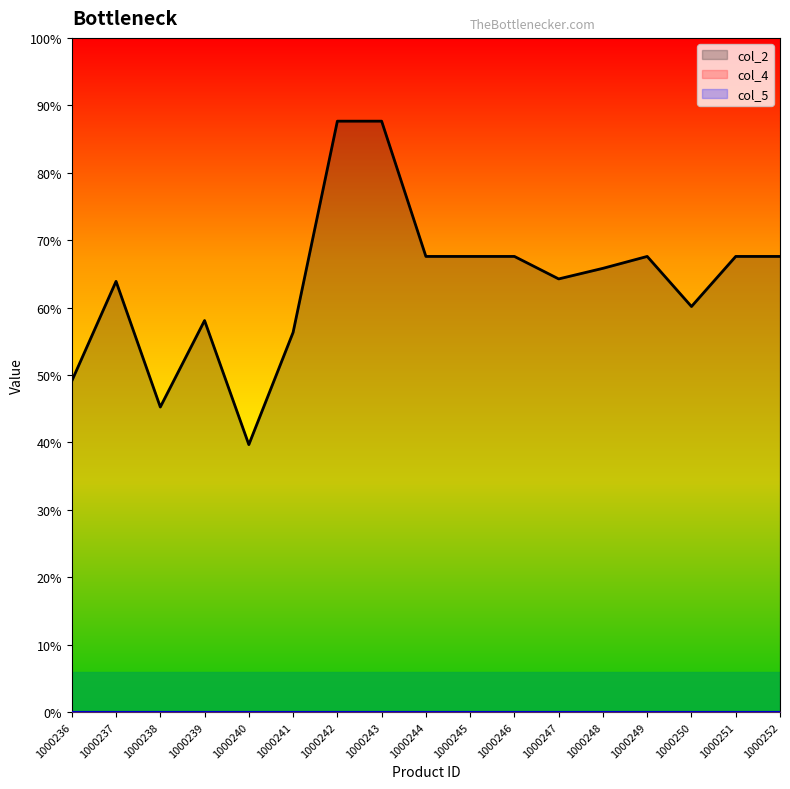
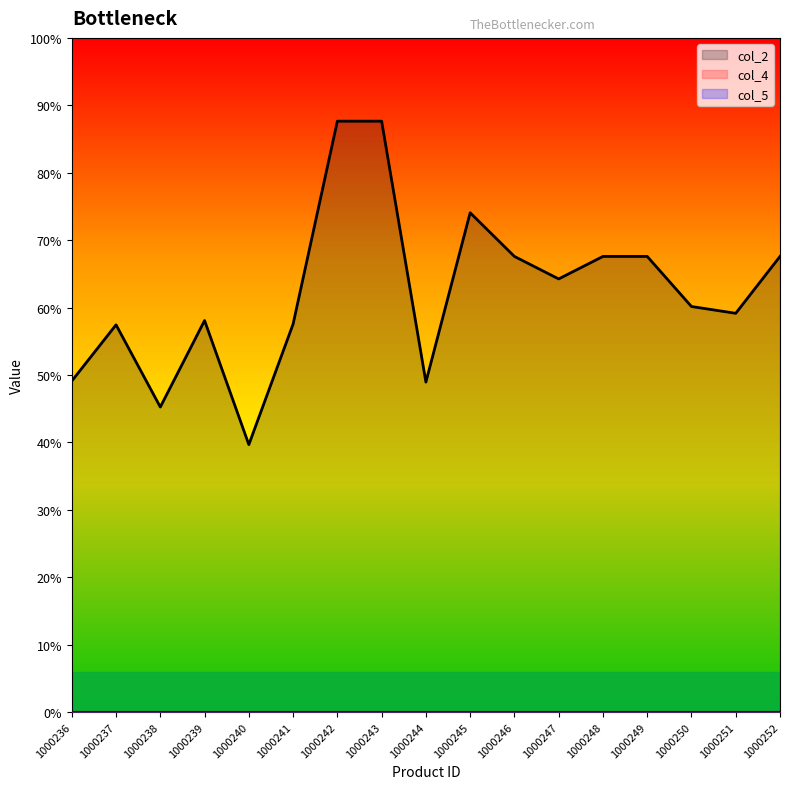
col_2, 1000237: 64% -> 57%
col_2, 1000241: 56% -> 58%
col_2, 1000244: 68% -> 49%
col_2, 1000245: 68% -> 74%
col_2, 1000248: 66% -> 68%
col_2, 1000251: 68% -> 59%
